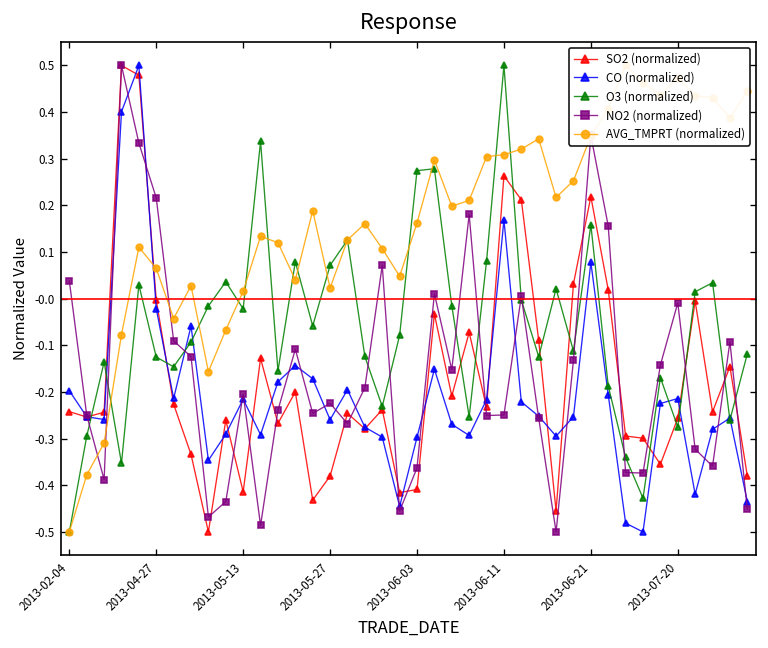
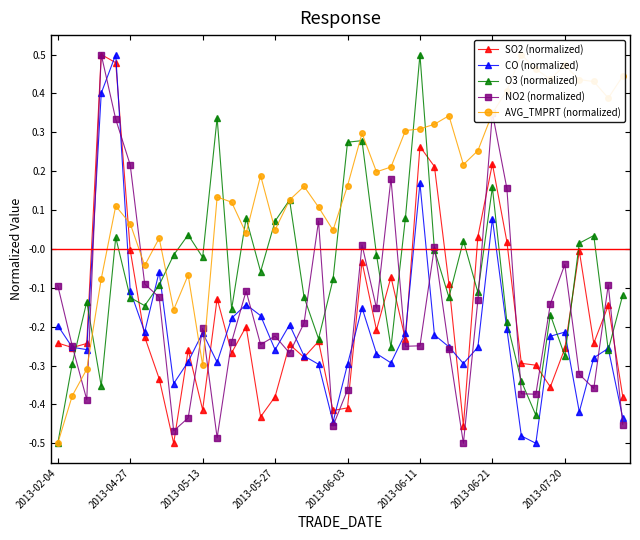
NO2 (normalized), 2013-02-04: 0.04 -> -0.09
CO (normalized), 2013-04-27: -0.02 -> -0.11
AVG_TMPRT (normalized), 2013-05-13: 0.02 -> -0.30
AVG_TMPRT (normalized), 2013-05-27: 0.02 -> 0.05
NO2 (normalized), 2013-07-20: -0.01 -> -0.04
